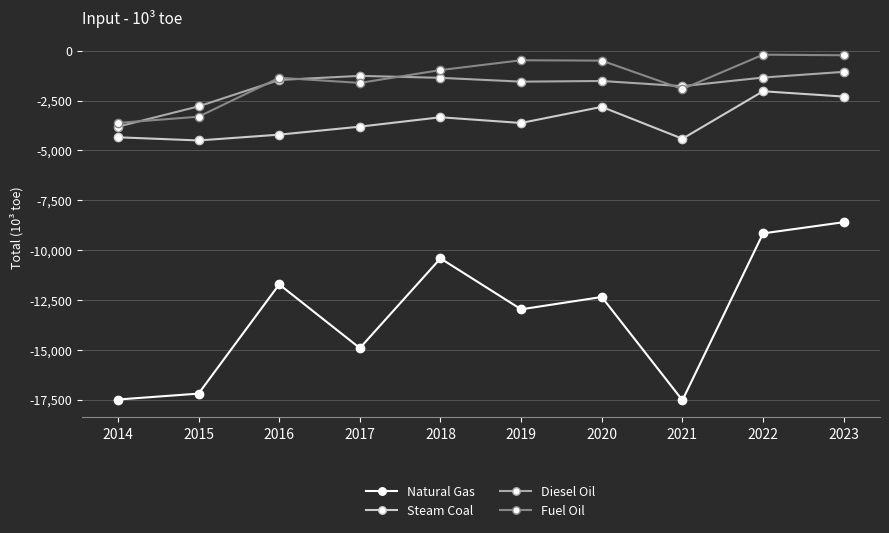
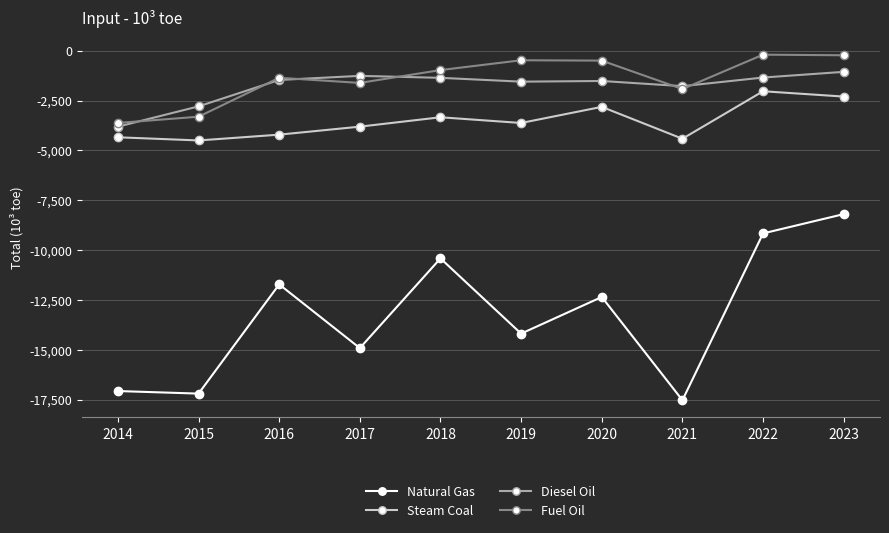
Natural Gas, 2014: -17,500 -> -17,100
Natural Gas, 2019: -13,000 -> -14,200
Natural Gas, 2023: -8,600 -> -8,200
